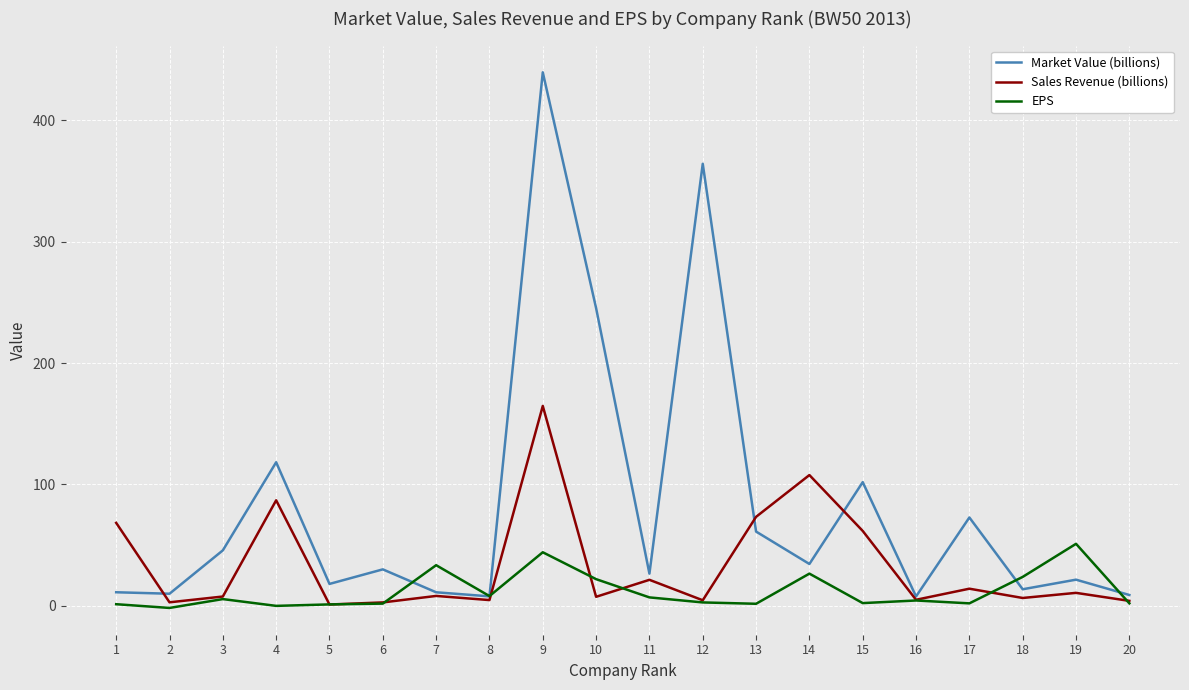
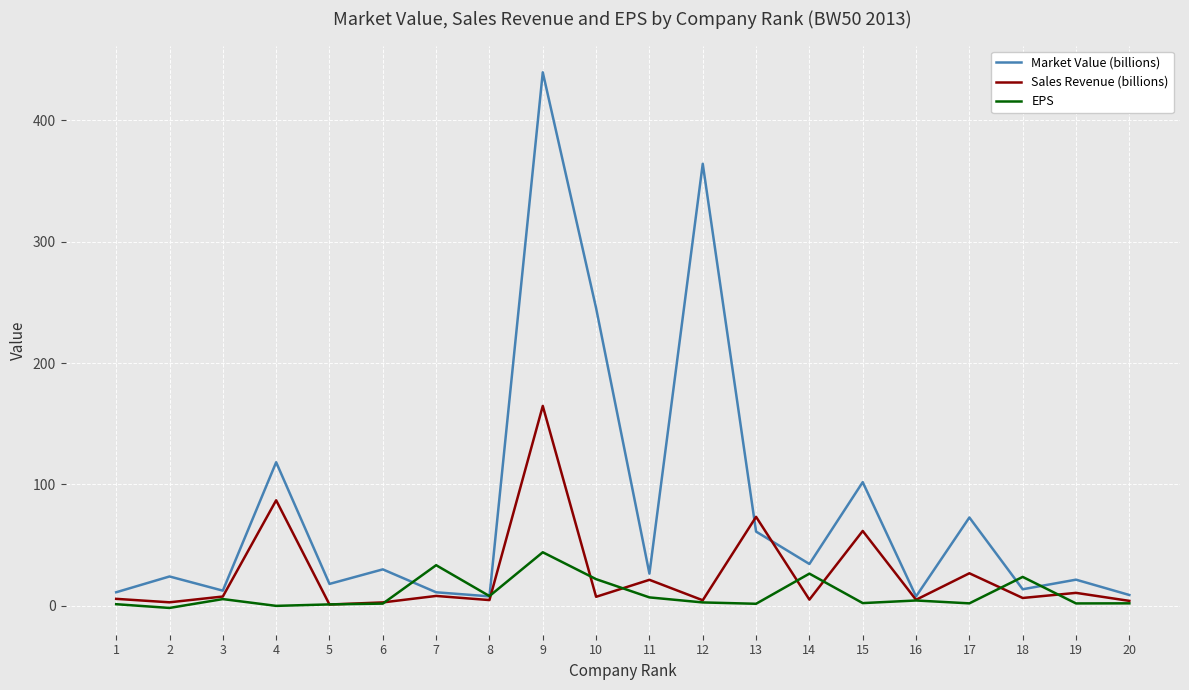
Sales Revenue (billions), 1: 68 -> 6
Market Value (billions), 2: 10 -> 24
Market Value (billions), 3: 46 -> 12
Sales Revenue (billions), 14: 108 -> 5
Sales Revenue (billions), 17: 14 -> 27
EPS, 19: 51 -> 2
